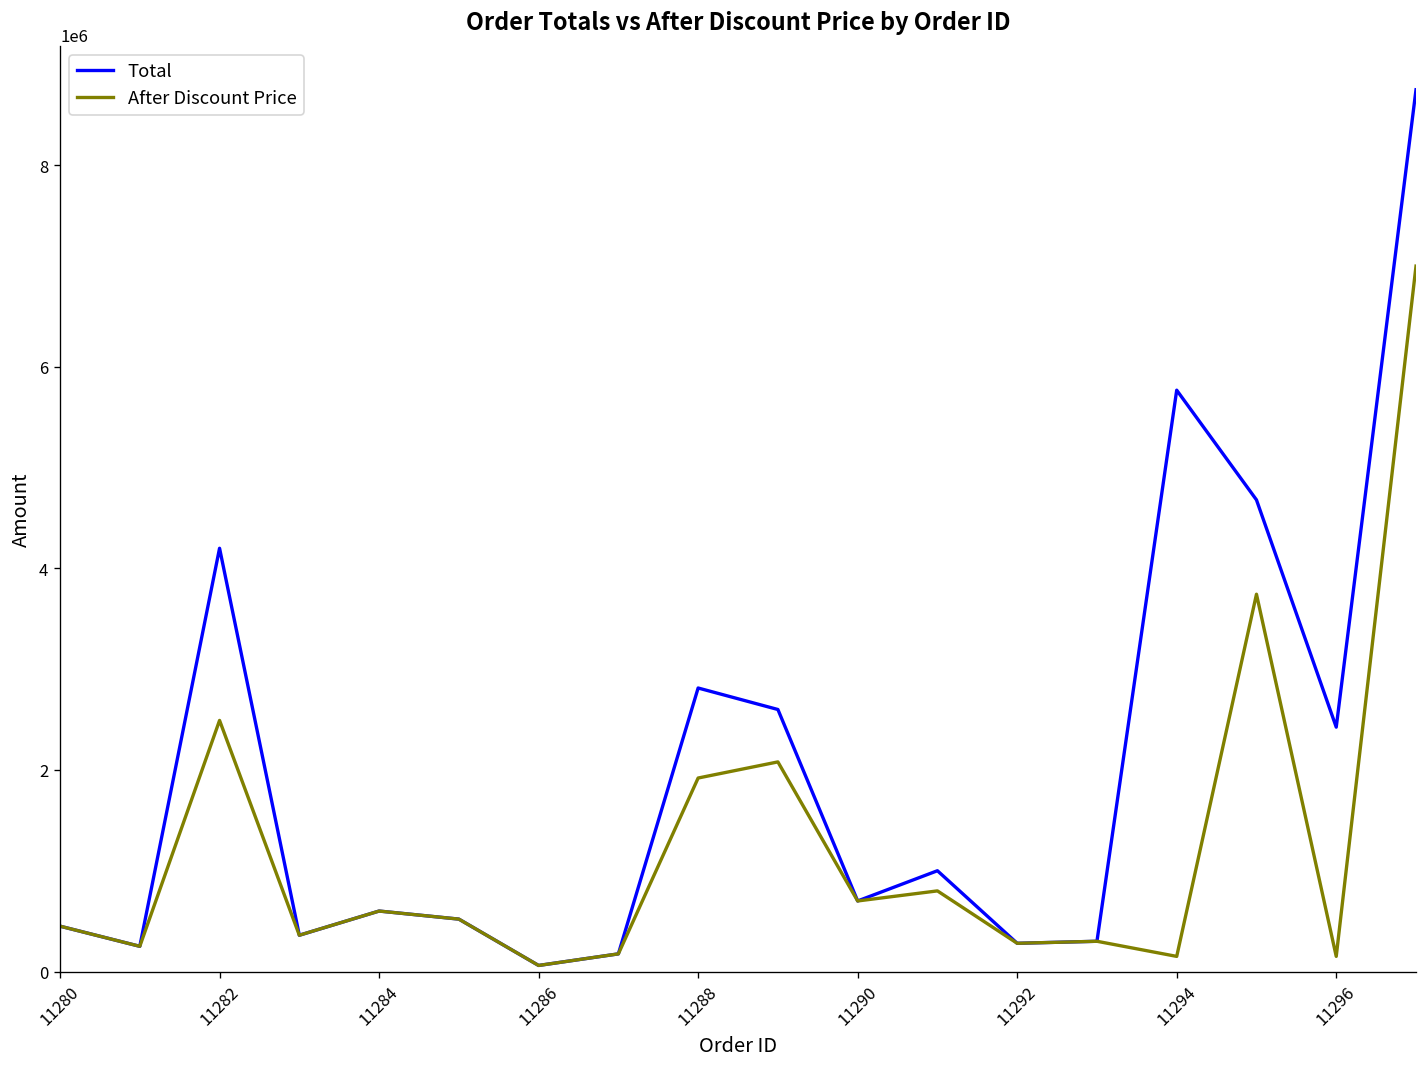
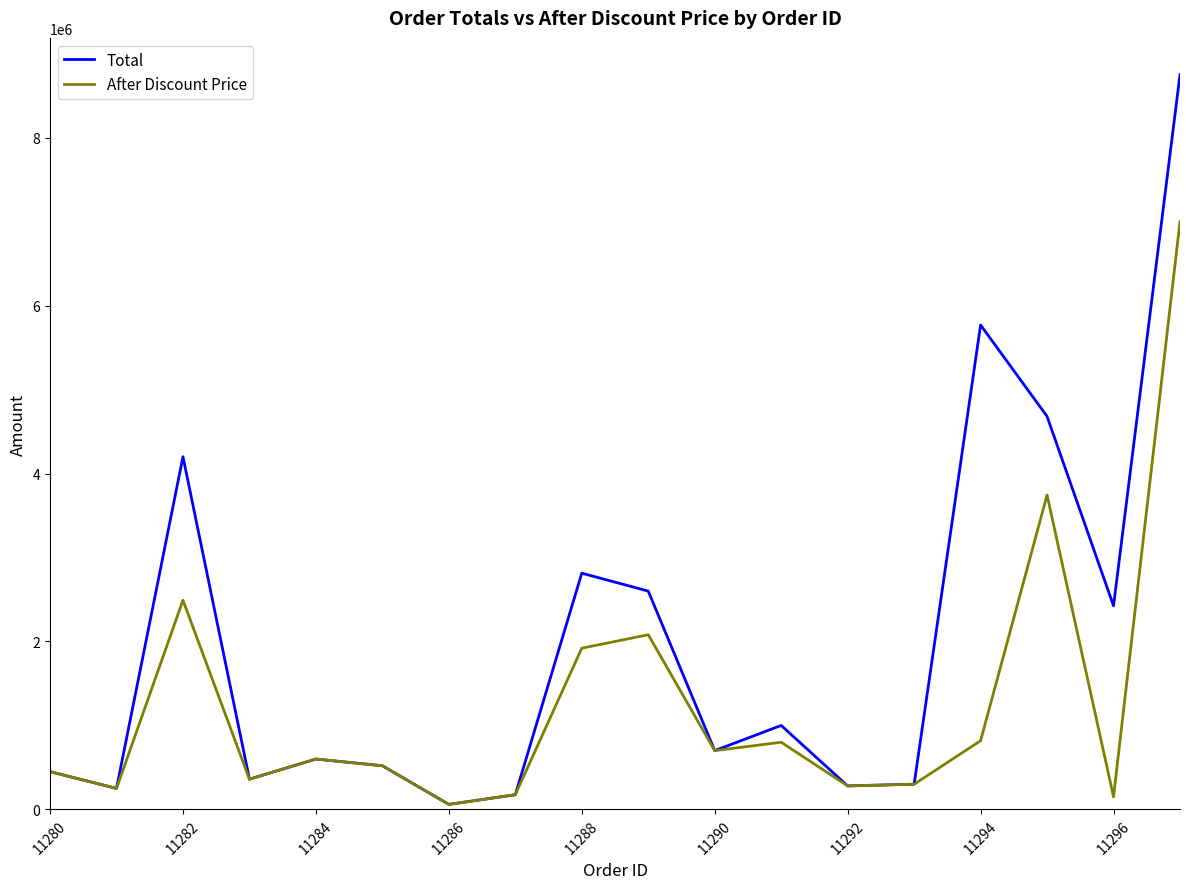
After Discount Price, 11294: 200000 -> 800000
